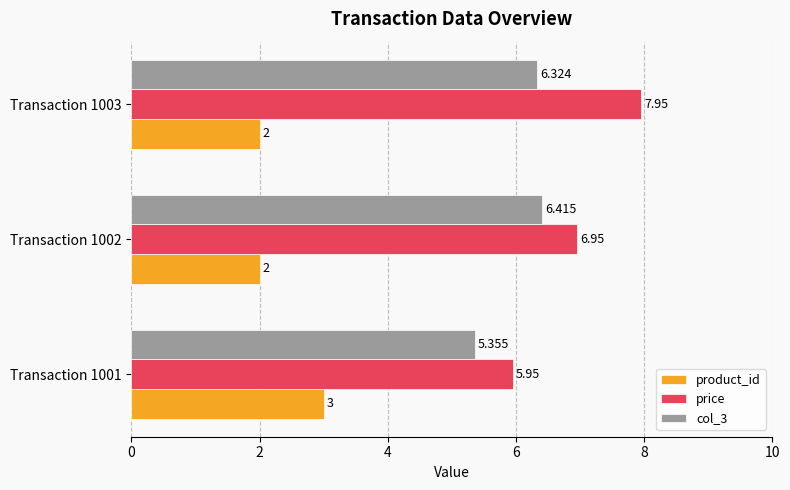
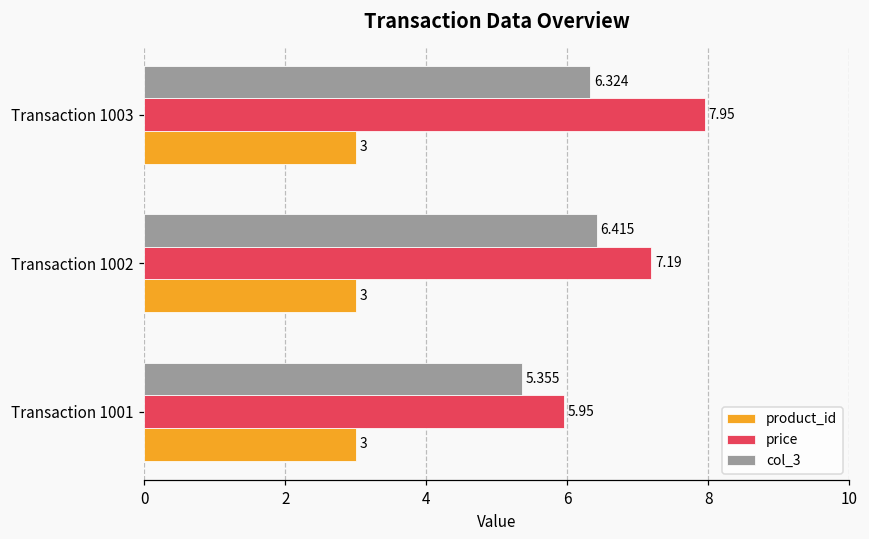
product_id, Transaction 1003: 2 -> 3
price, Transaction 1002: 6.95 -> 7.19
product_id, Transaction 1002: 2 -> 3
